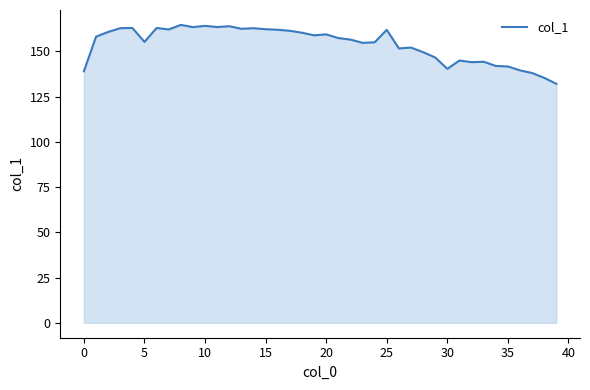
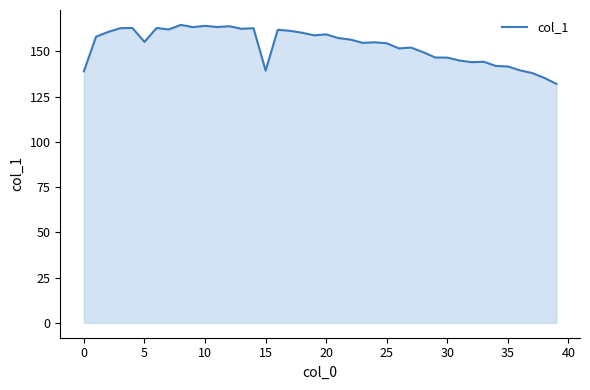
15: 162 -> 139
25: 162 -> 154
30: 140 -> 147
